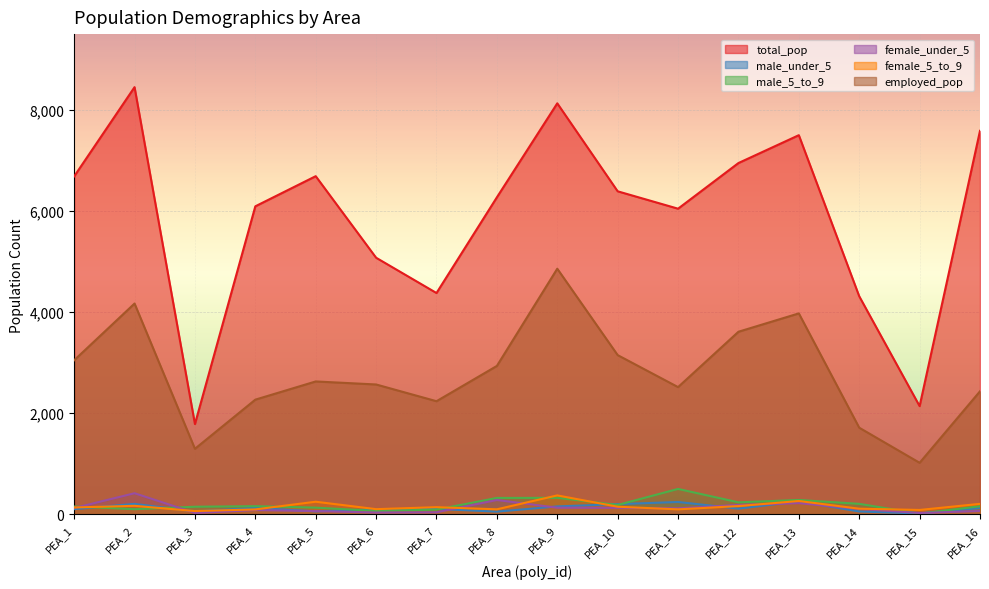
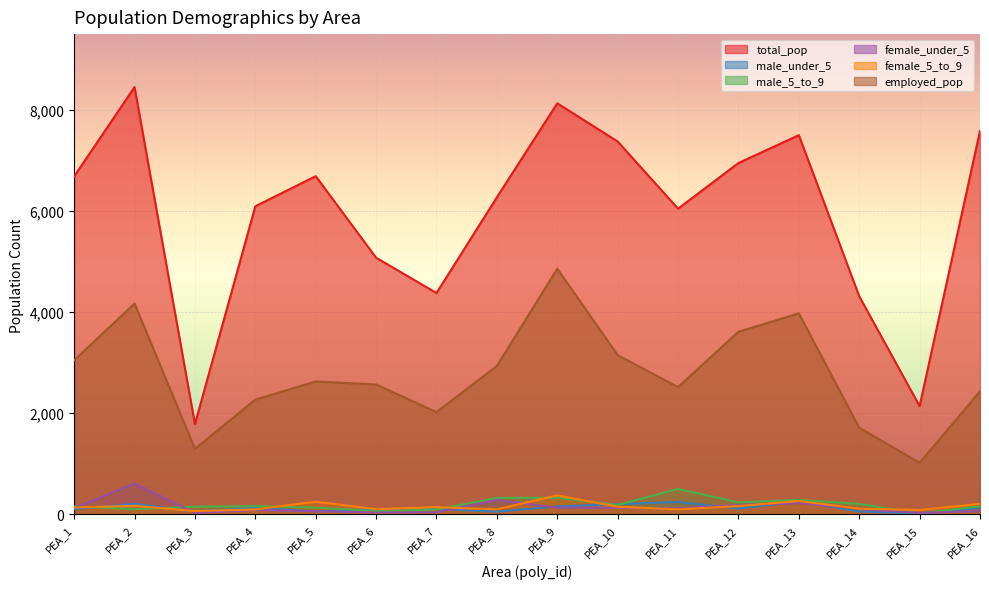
female_under_5, PEA_2: 400 -> 600
employed_pop, PEA_7: 2,200 -> 2,000
total_pop, PEA_10: 6,400 -> 7,400
